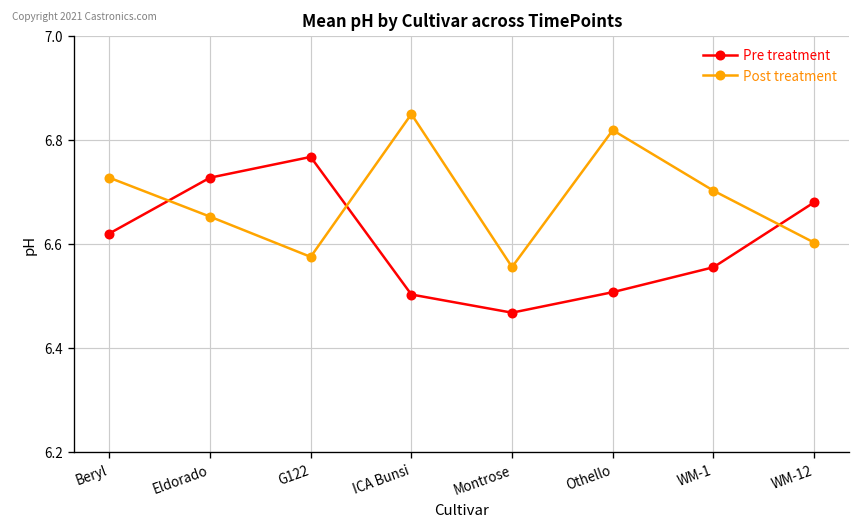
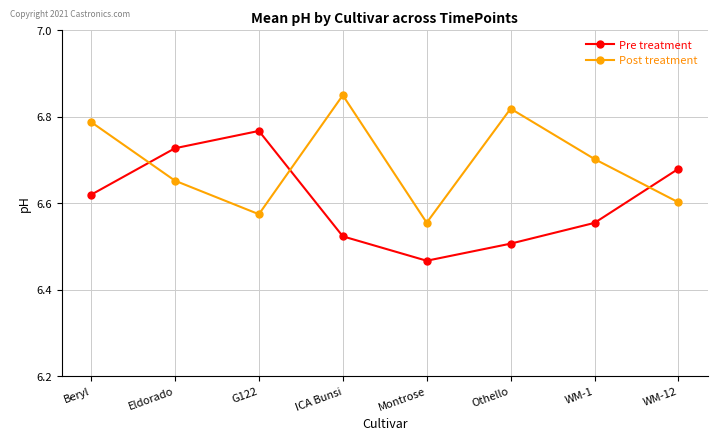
Post treatment, Beryl: 6.73 -> 6.79
Pre treatment, ICA Bunsi: 6.50 -> 6.52
